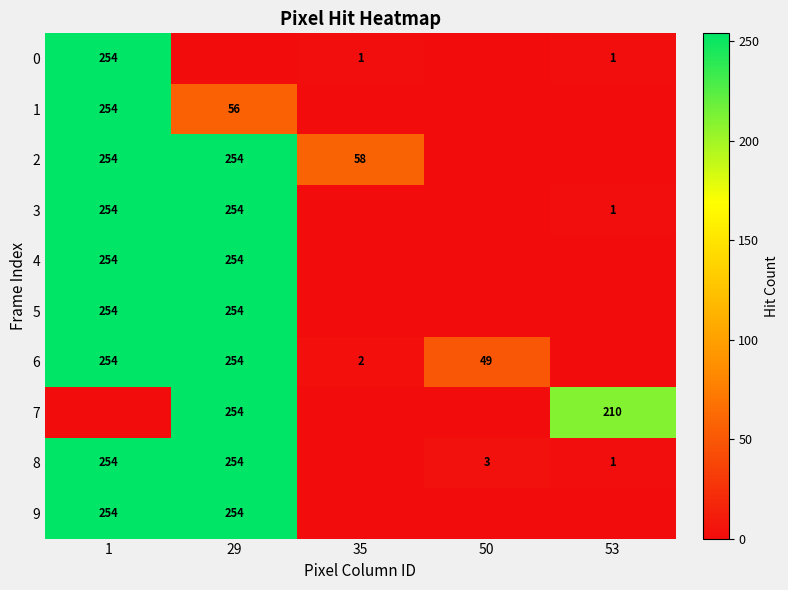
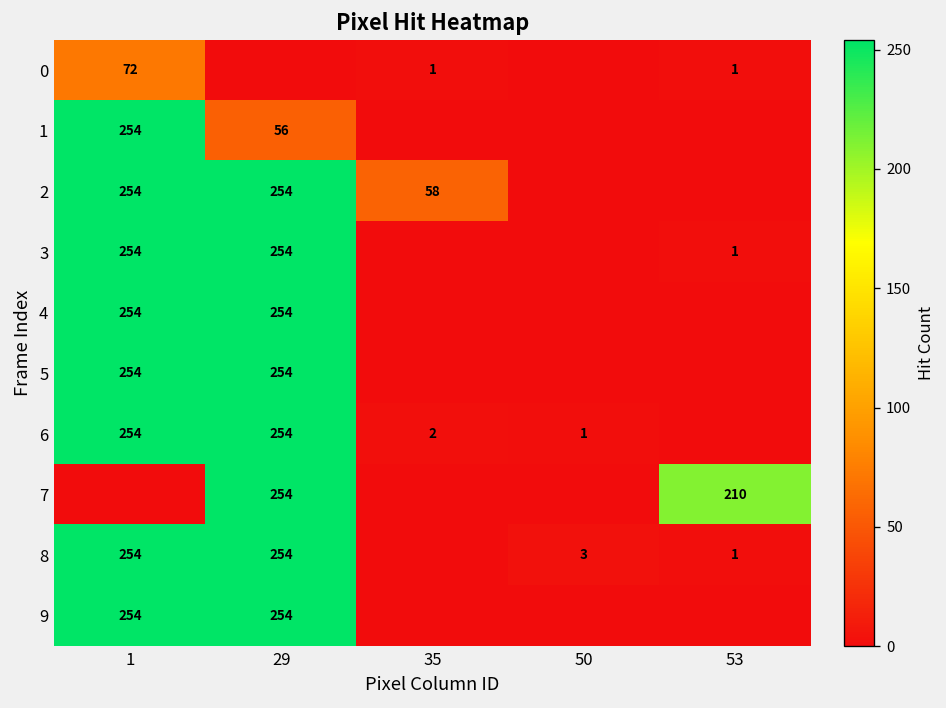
0, 1: 254 -> 72
6, 50: 49 -> 1
